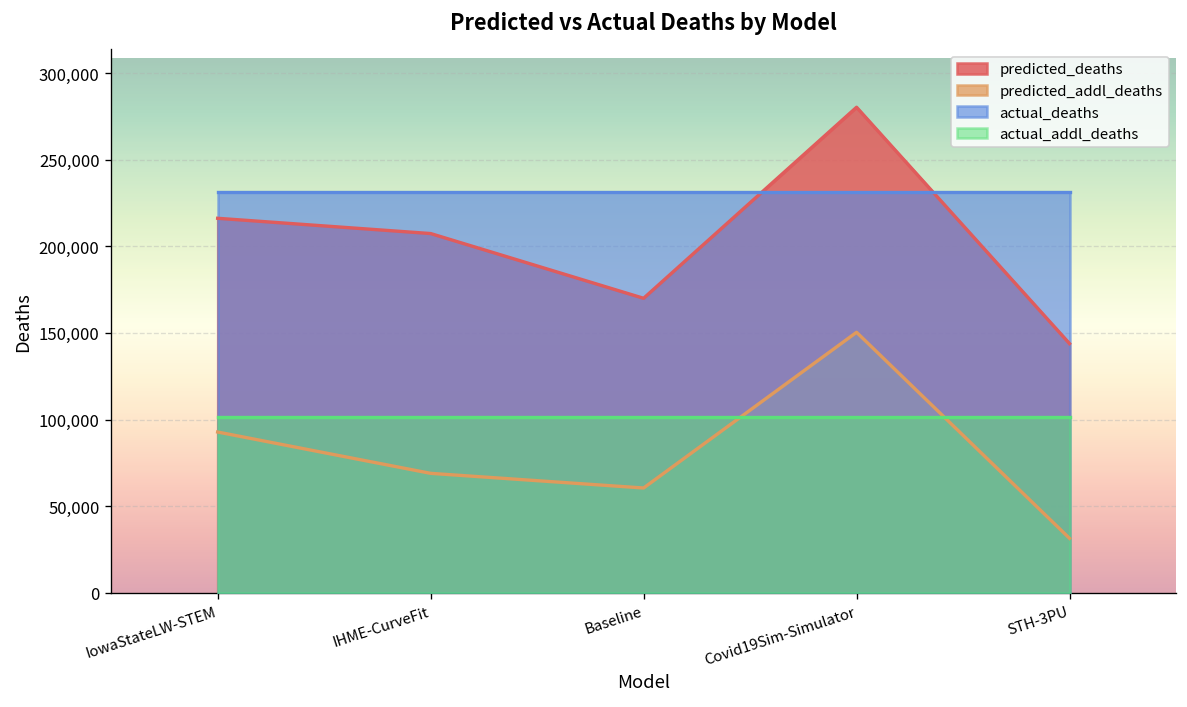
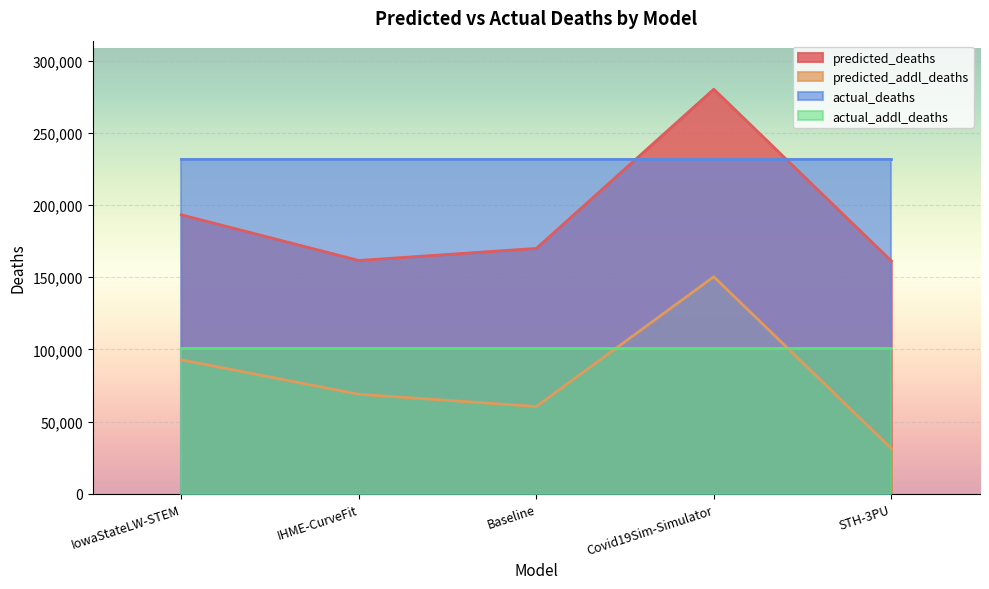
predicted_deaths, IowaStateLW-STEM: 216,000 -> 193,000
predicted_deaths, IHME-CurveFit: 207,000 -> 162,000
predicted_deaths, STH-3PU: 144,000 -> 161,000
